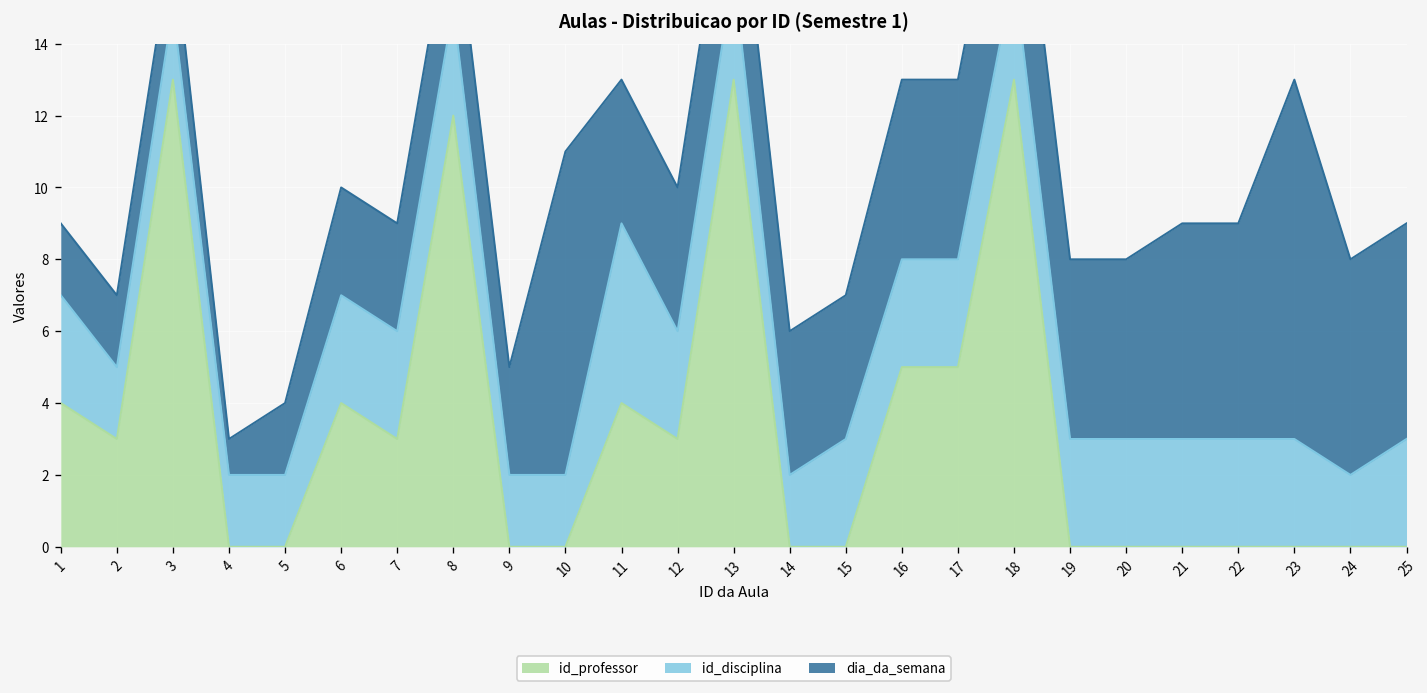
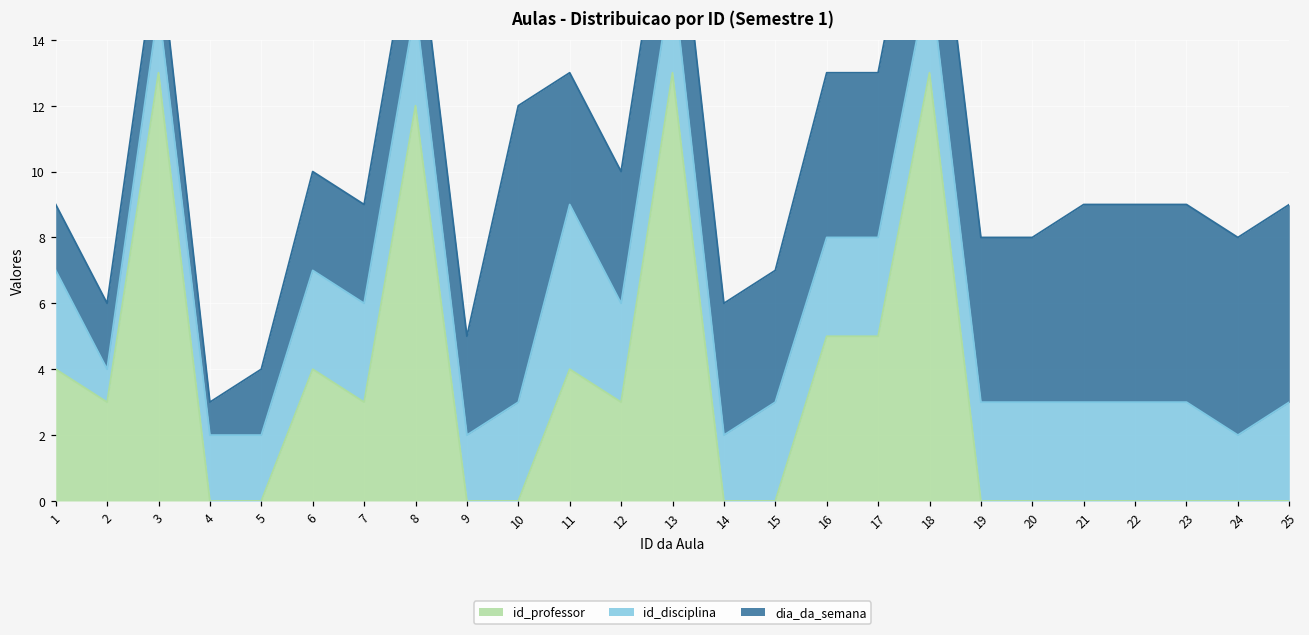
id_disciplina, 2: 2 -> 1
id_disciplina, 10: 2 -> 3
dia_da_semana, 23: 10 -> 6
